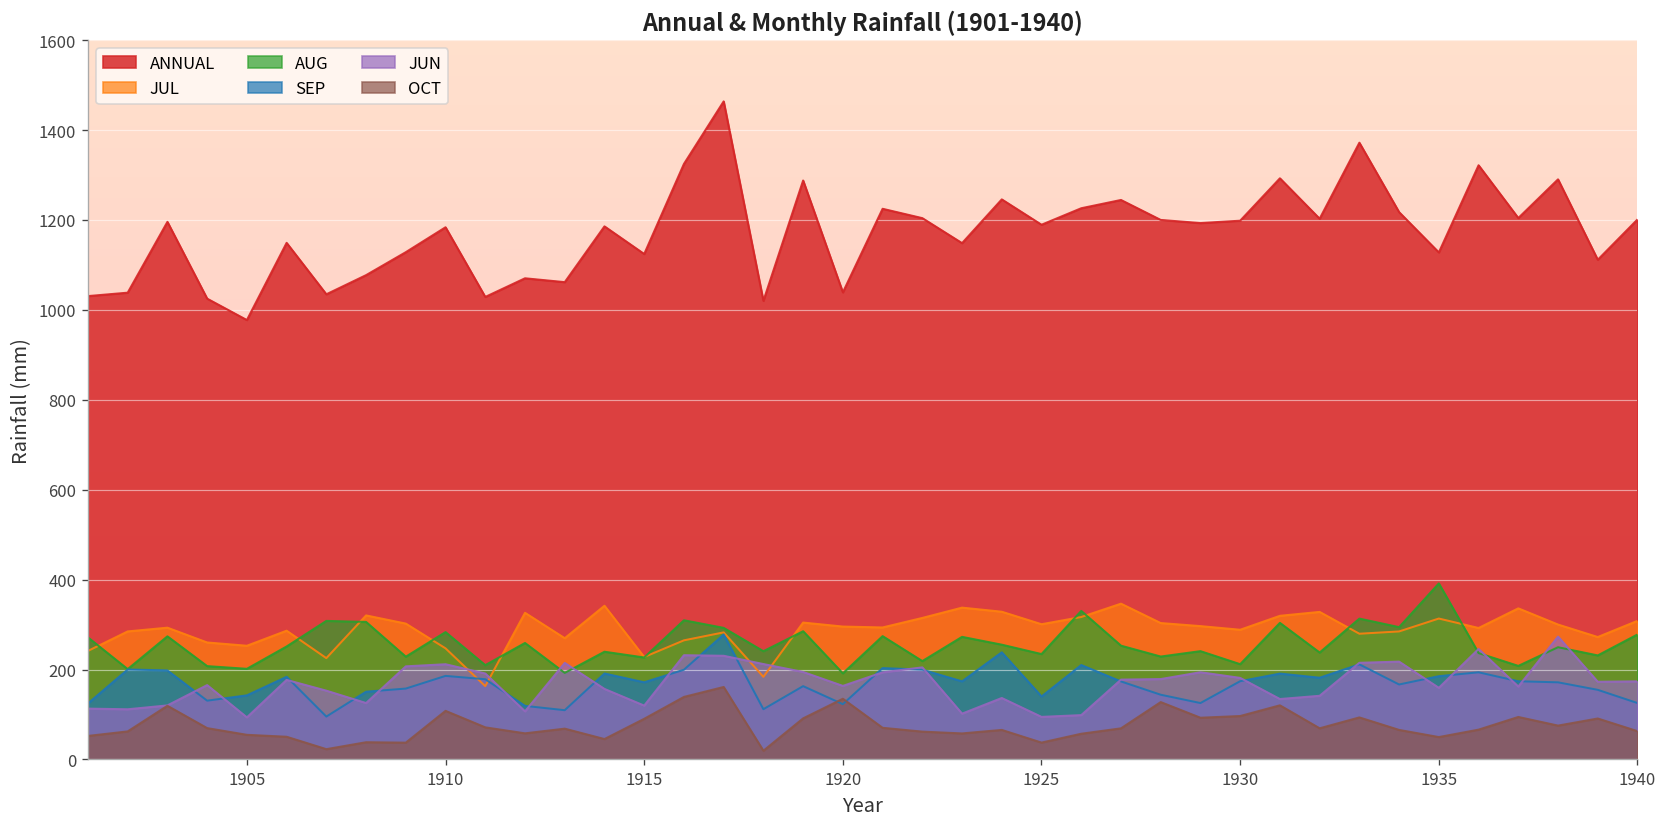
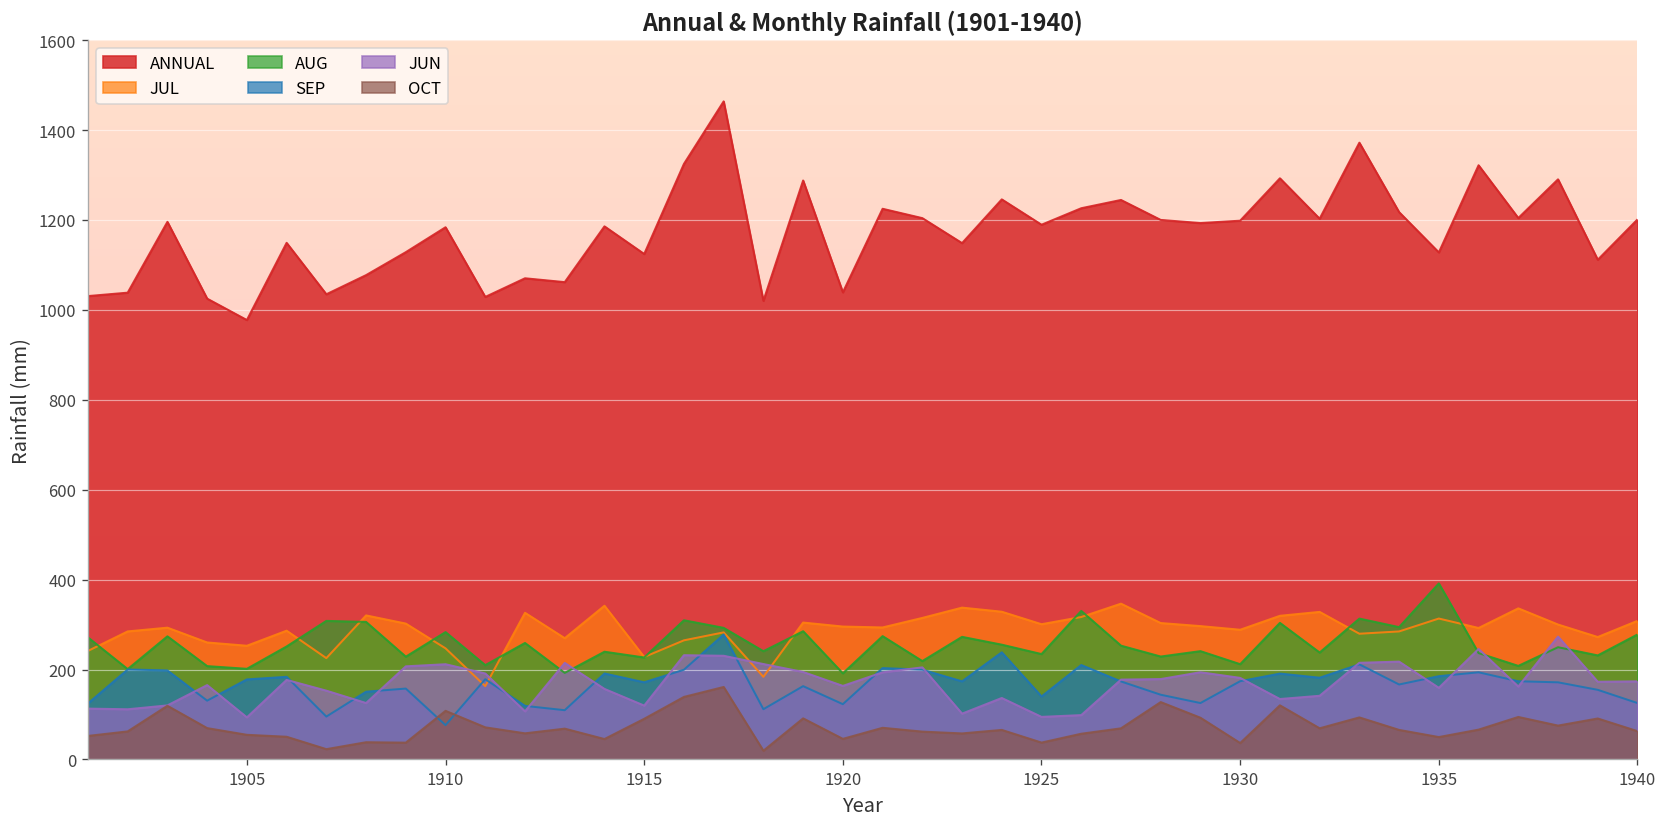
SEP, 1905: 140 -> 180
SEP, 1910: 190 -> 80
OCT, 1920: 140 -> 50
OCT, 1930: 100 -> 40
